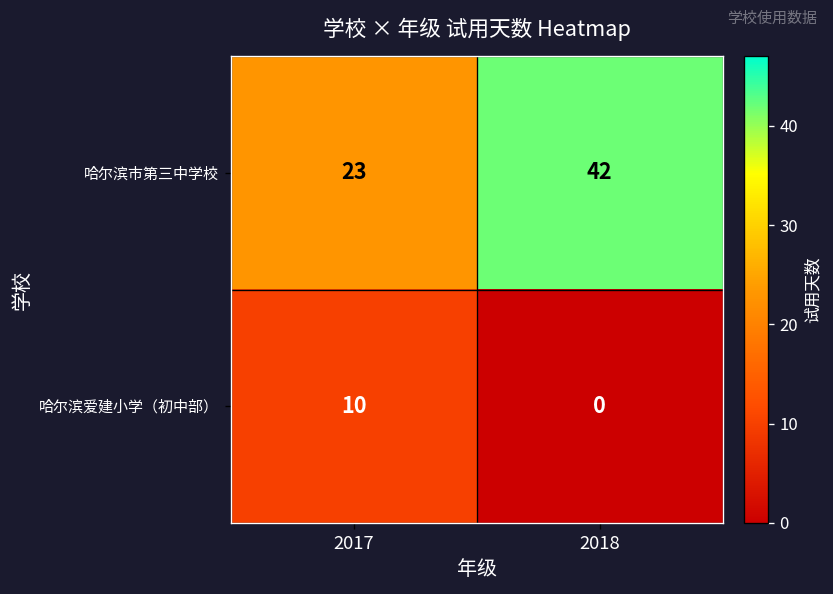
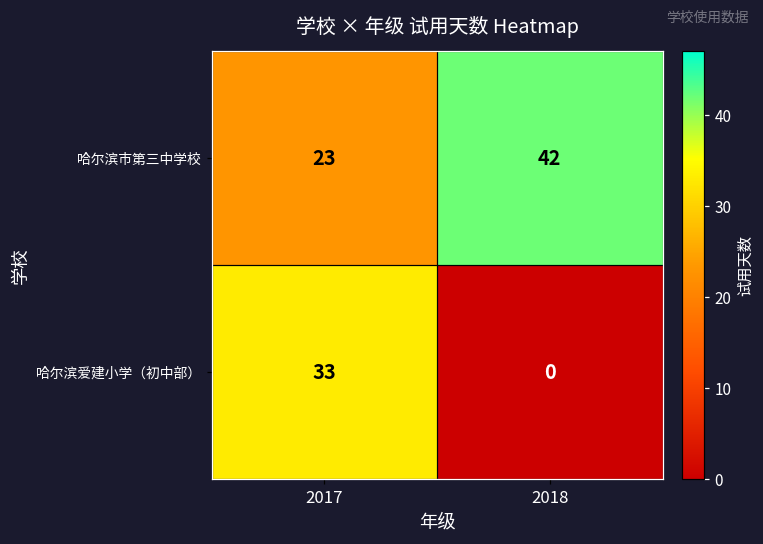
哈尔滨爱建小学（初中部）, 2017: 10 -> 33
